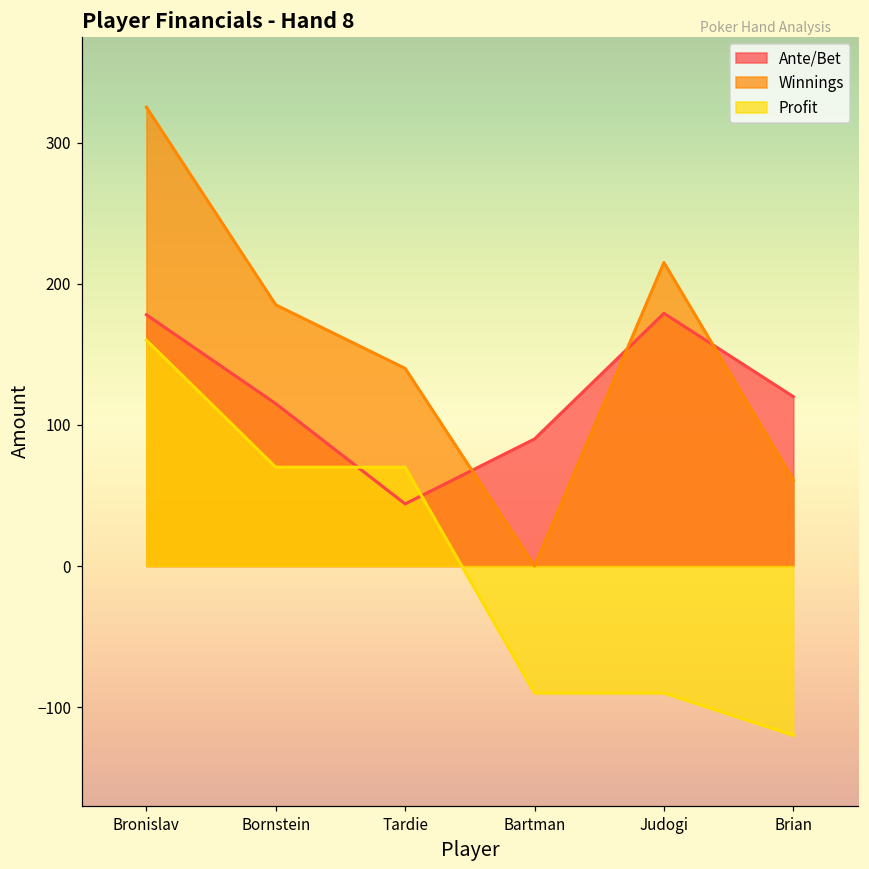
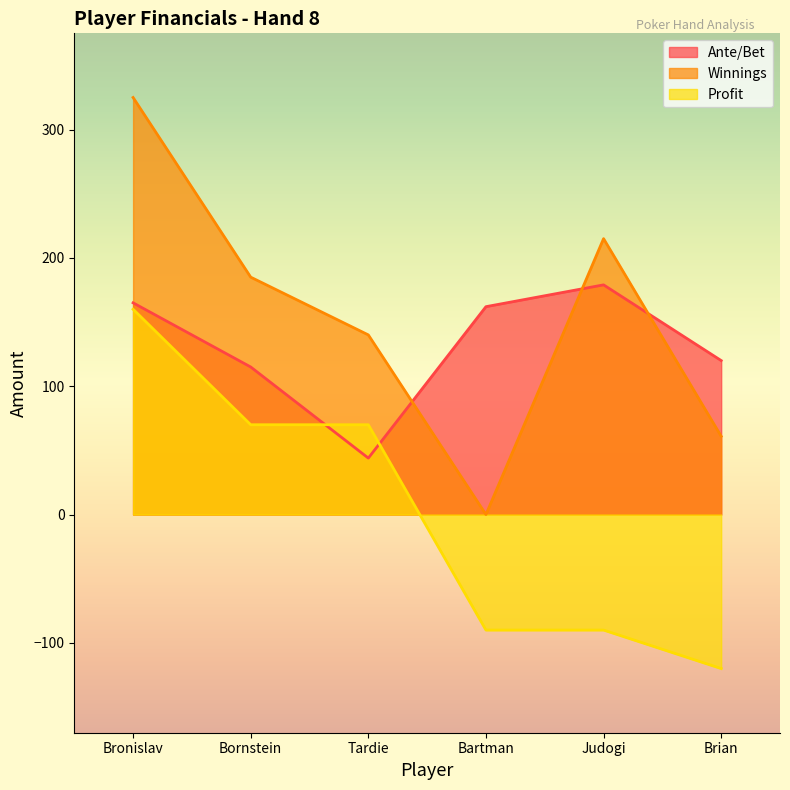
Ante/Bet, Bronislav: 178 -> 165
Ante/Bet, Bartman: 90 -> 162
